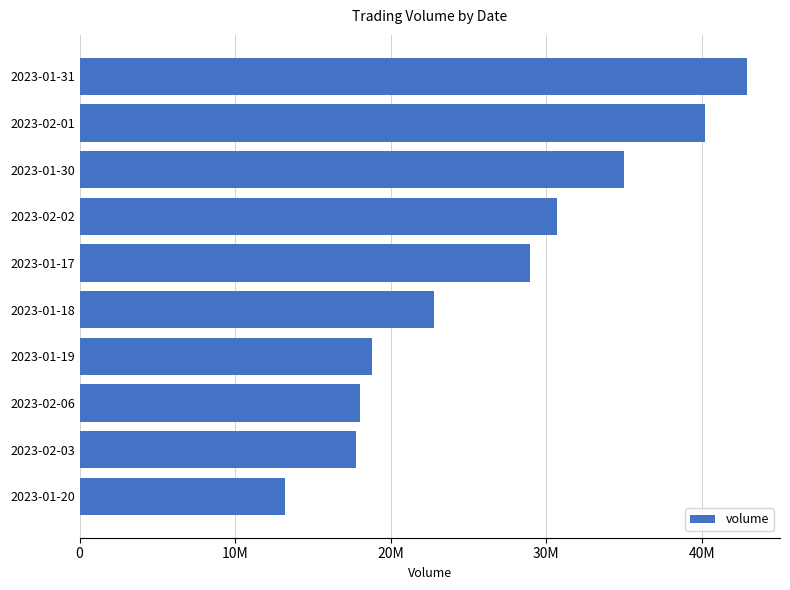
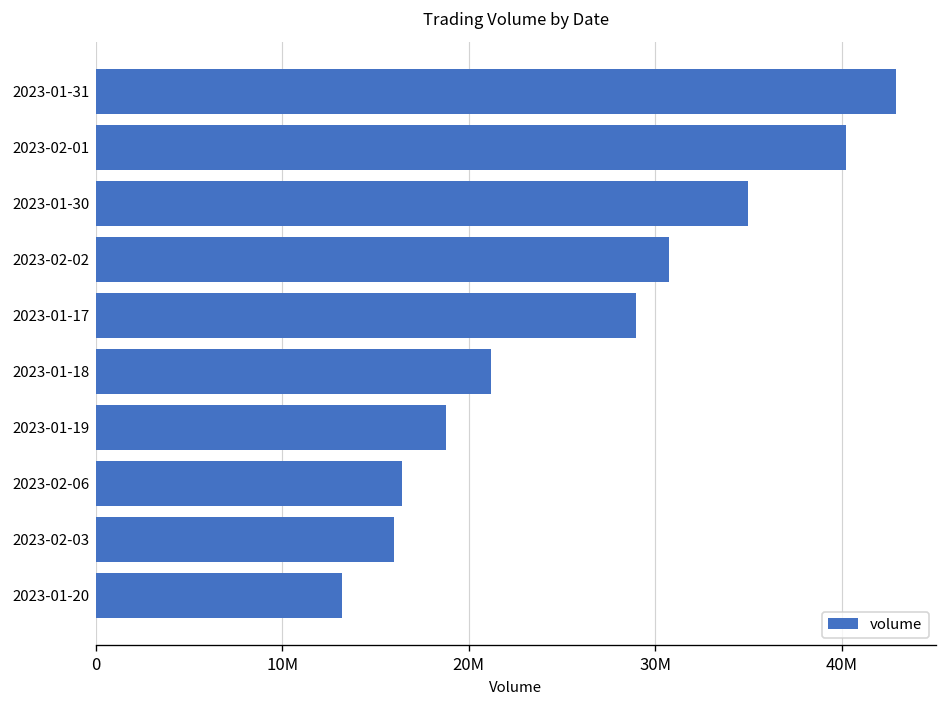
2023-01-18: 22800000 -> 21200000
2023-02-06: 18100000 -> 16400000
2023-02-03: 17800000 -> 16000000
